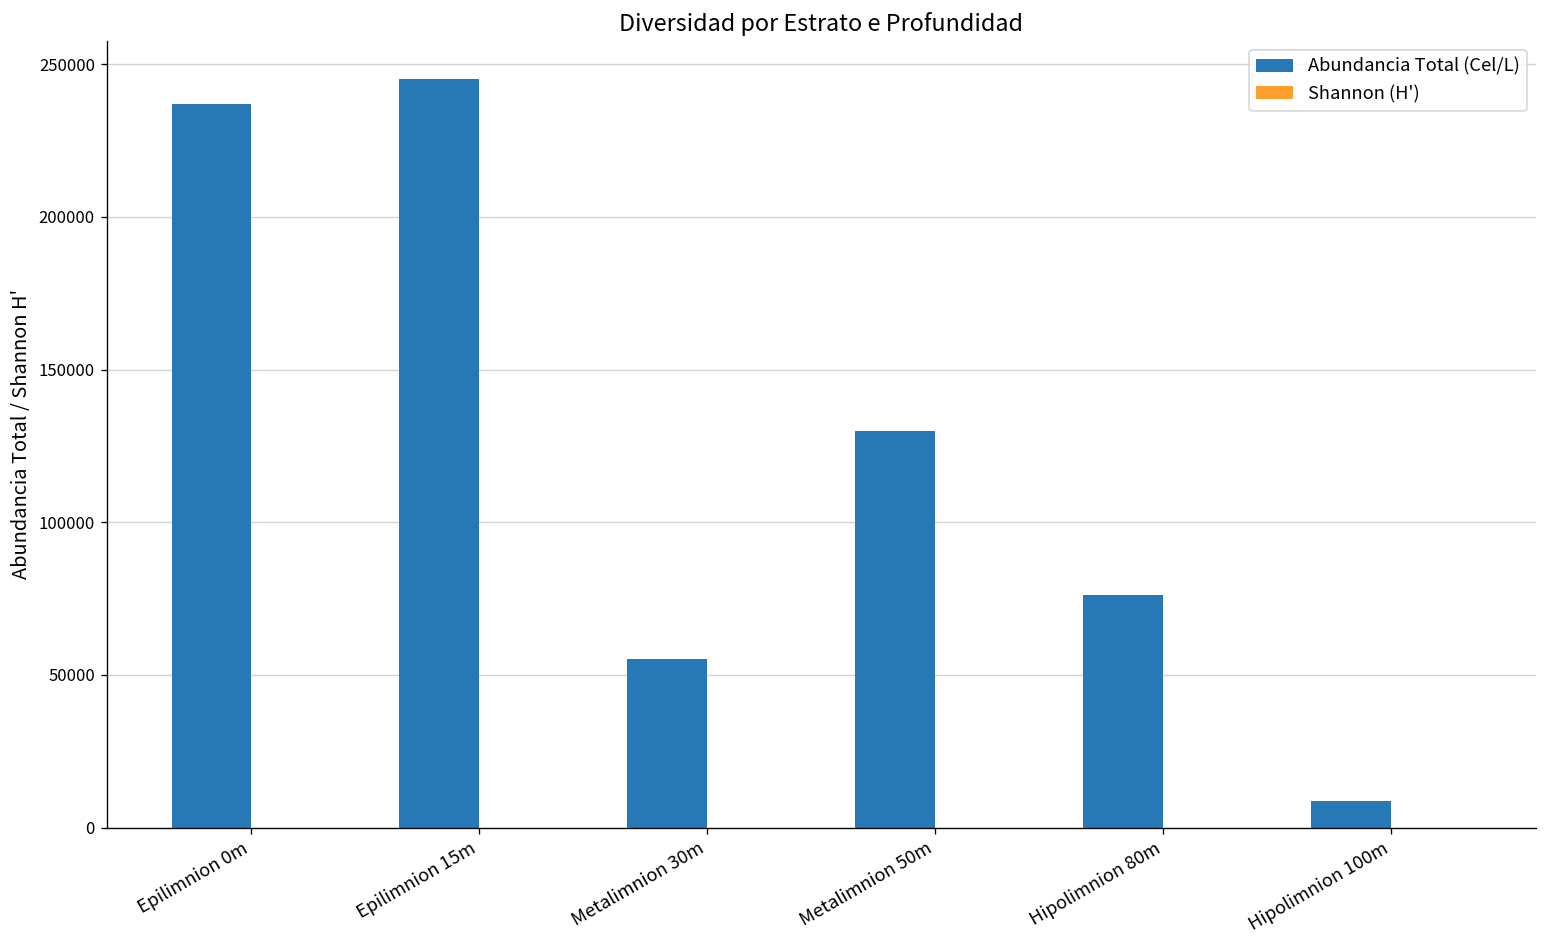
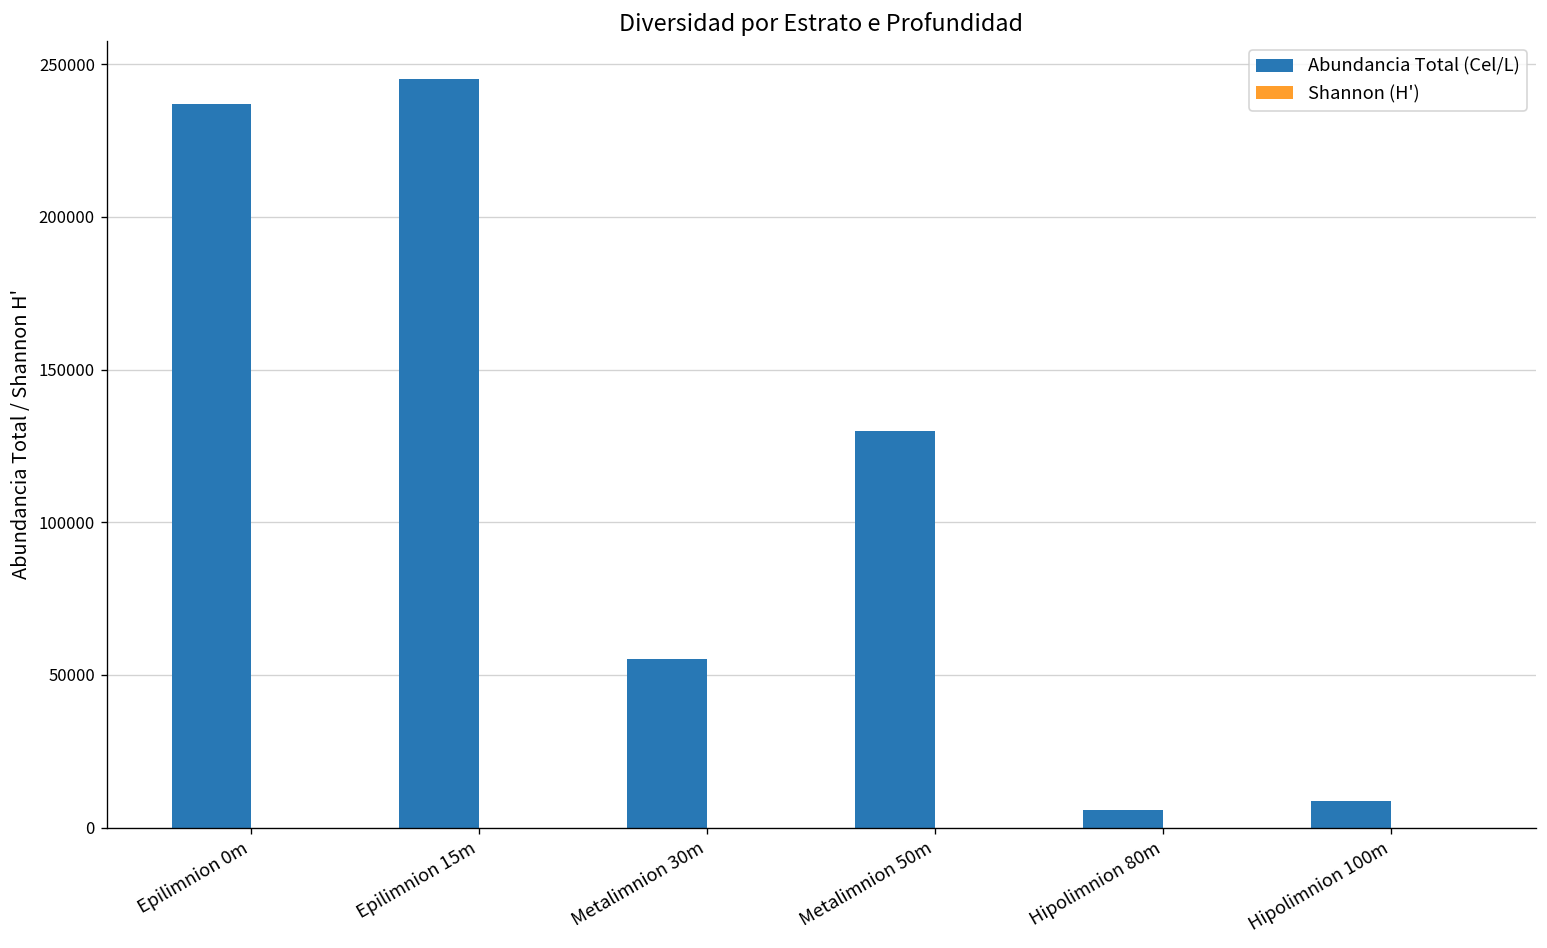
Abundancia Total (Cel/L), Hipolimnion 80m: 76000 -> 6000
